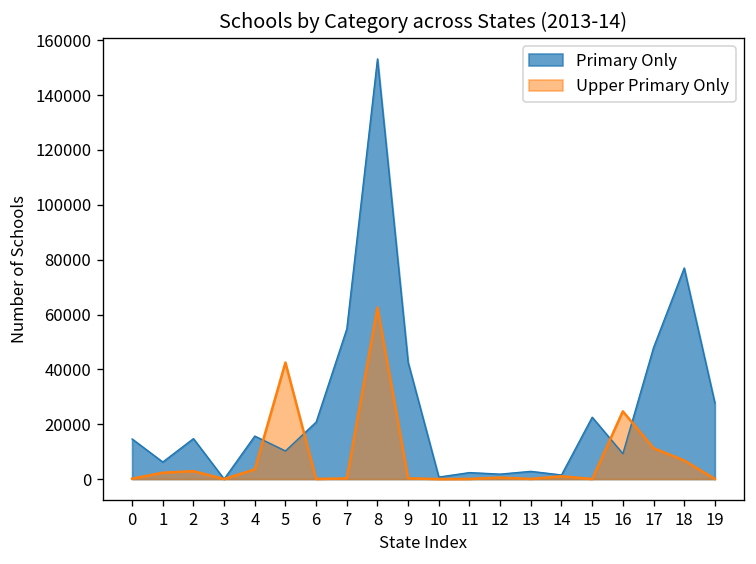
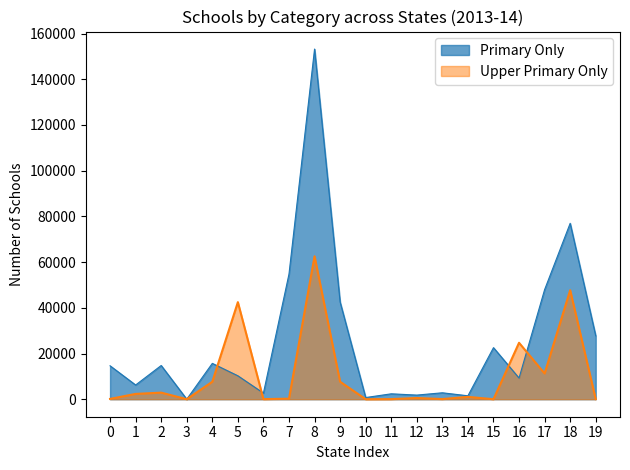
Upper Primary Only, 4: 4000 -> 8000
Primary Only, 6: 21000 -> 3000
Upper Primary Only, 9: 0 -> 8000
Upper Primary Only, 18: 7000 -> 48000
